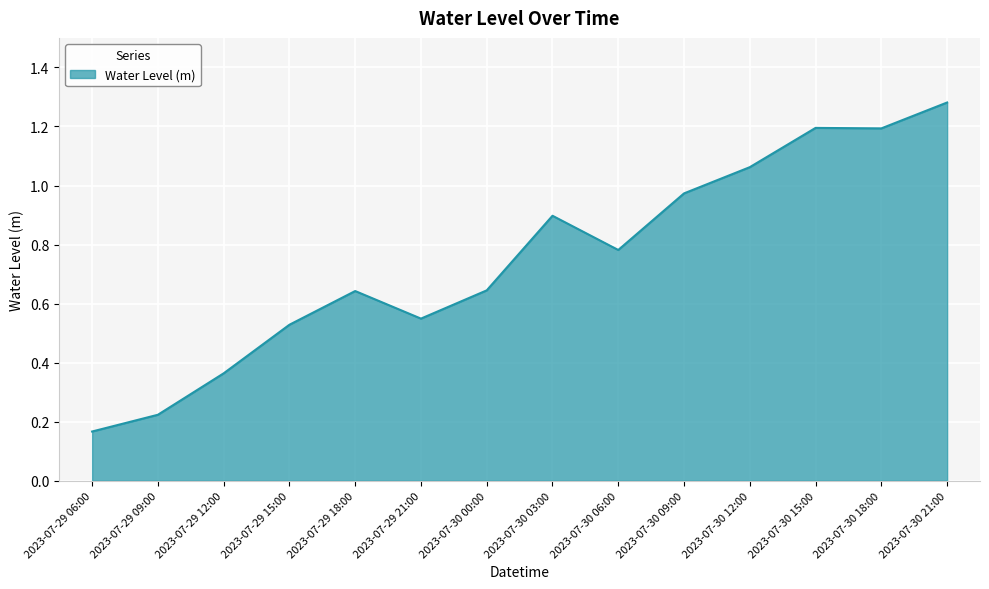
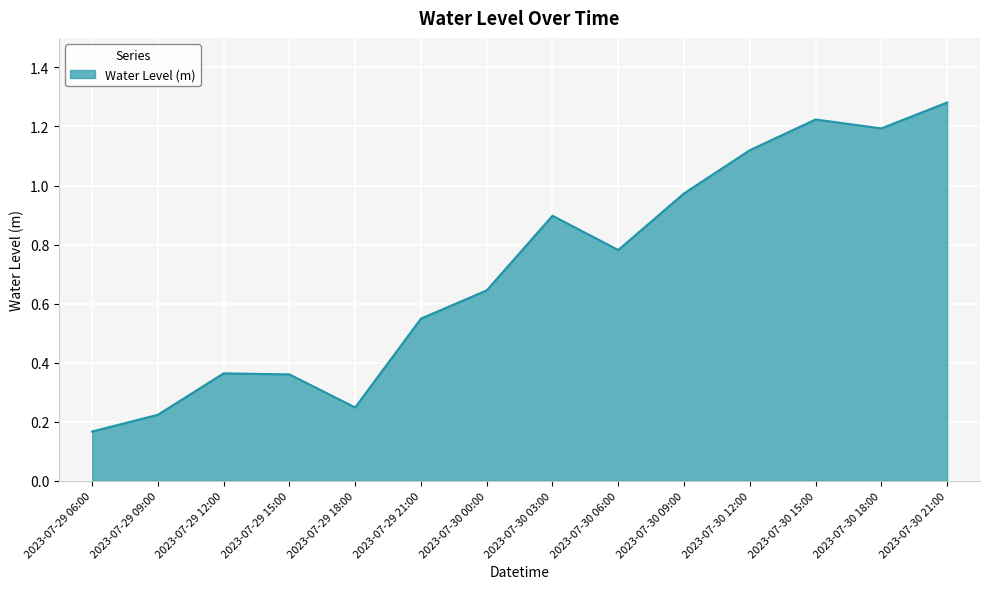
2023-07-29 15:00: 0.53 -> 0.36
2023-07-29 18:00: 0.64 -> 0.25
2023-07-30 12:00: 1.06 -> 1.12
2023-07-30 15:00: 1.20 -> 1.22
